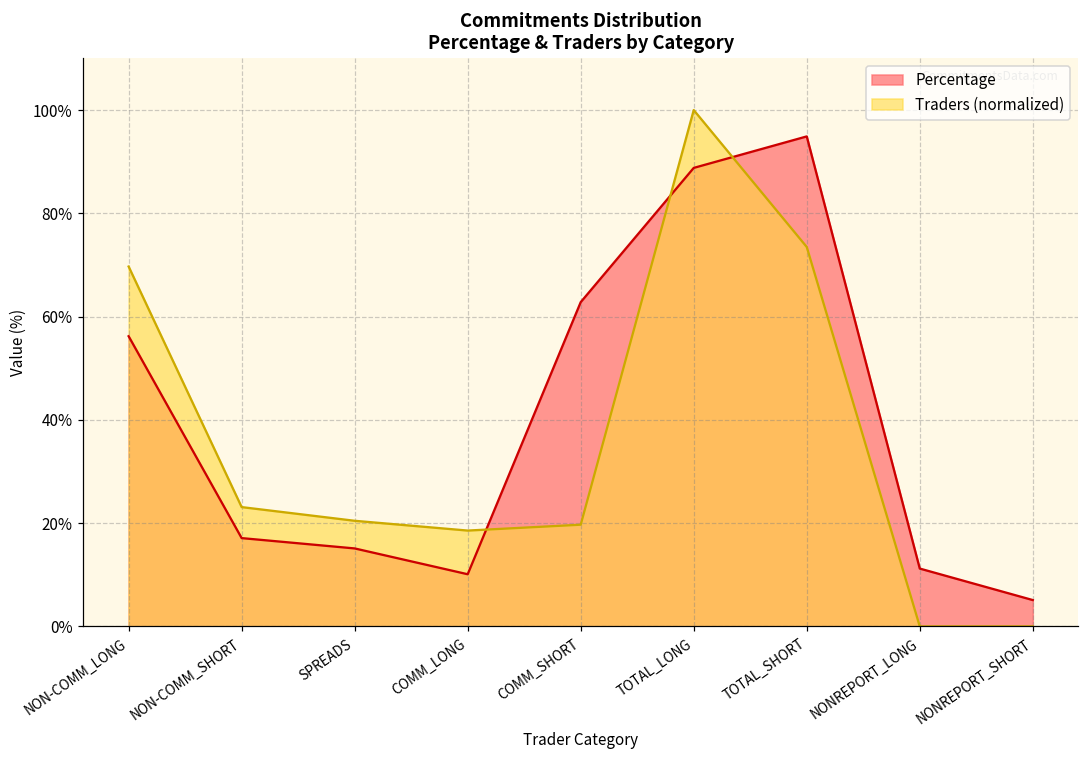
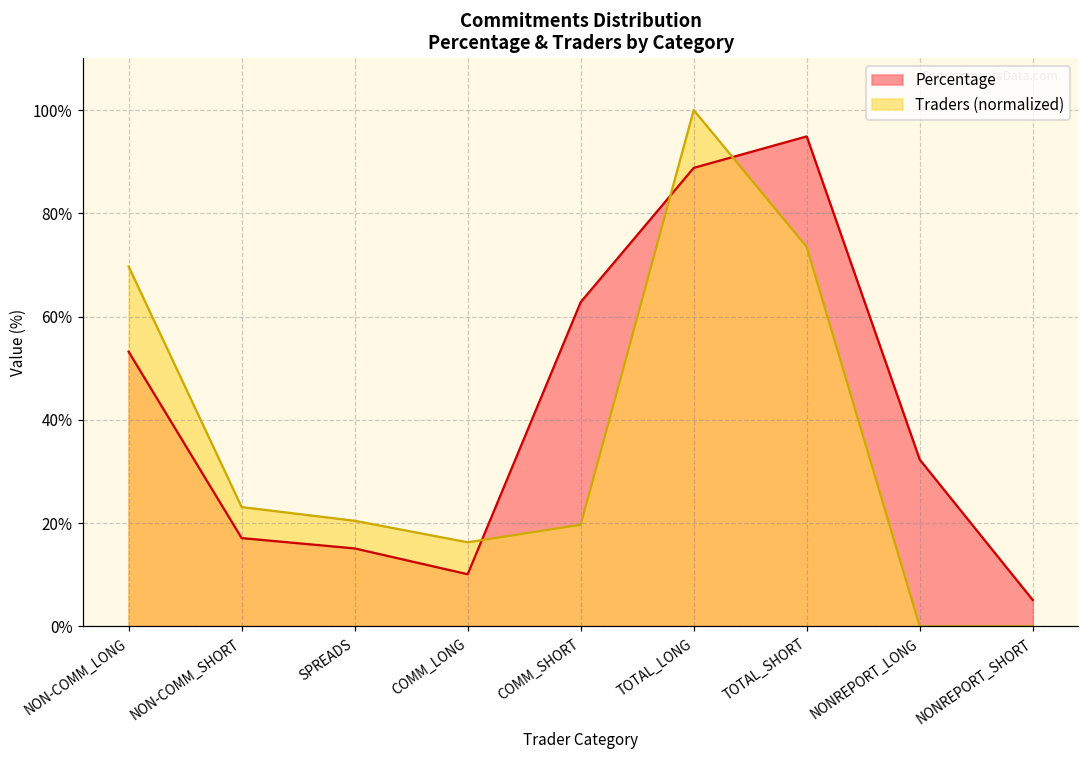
Percentage, NON-COMM_LONG: 56% -> 53%
Traders (normalized), COMM_LONG: 19% -> 16%
Percentage, NONREPORT_LONG: 11% -> 32%
